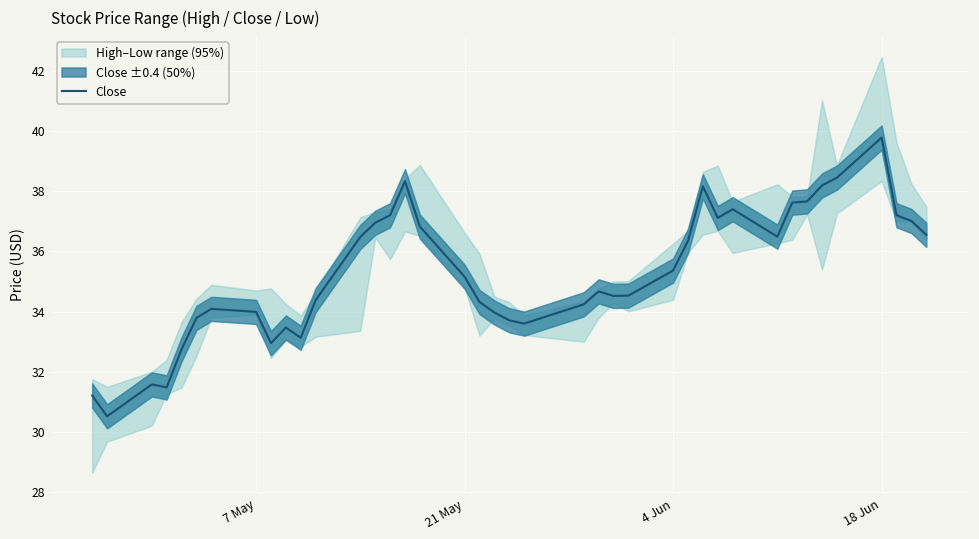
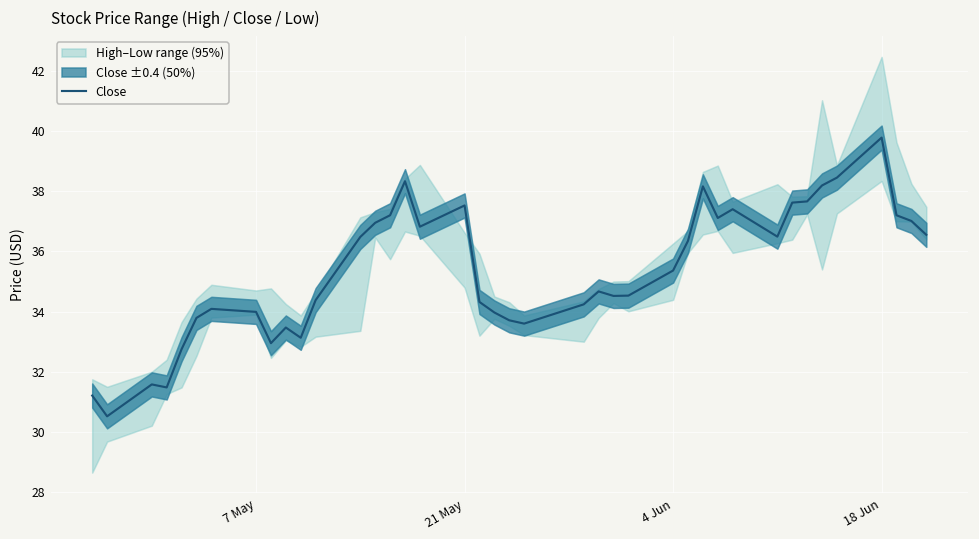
Close, 21 May: 35.2 -> 37.5
